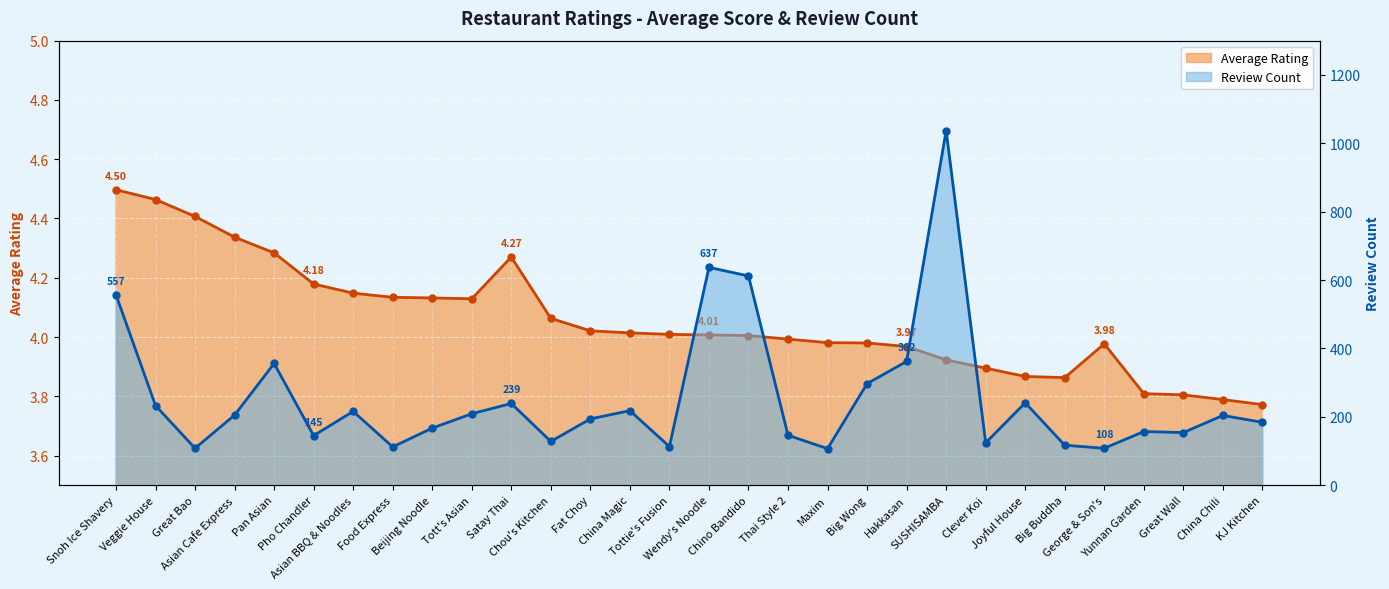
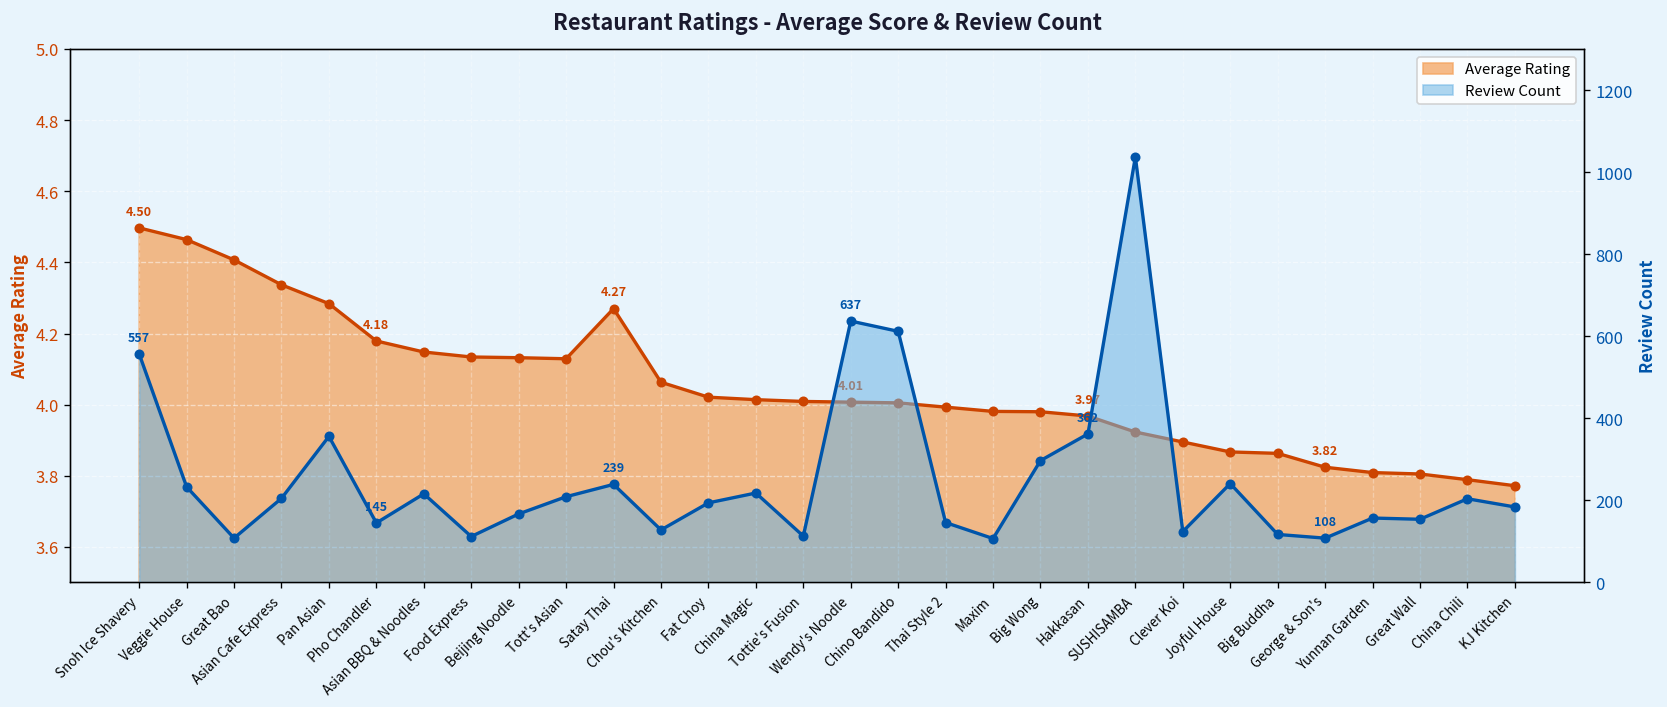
Average Rating, George & Son's: 3.98 -> 3.82
